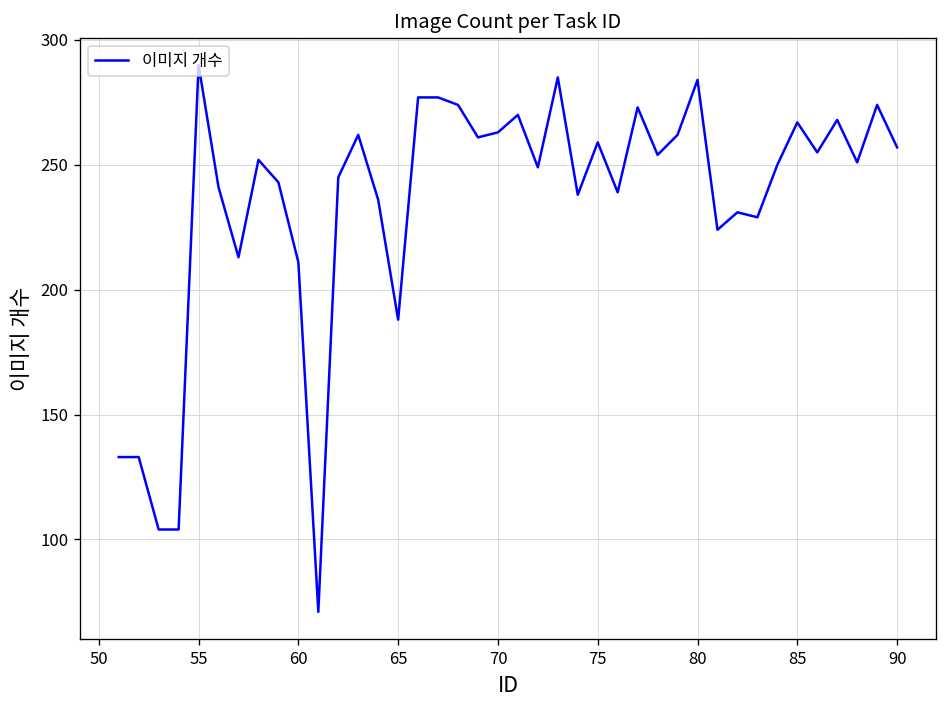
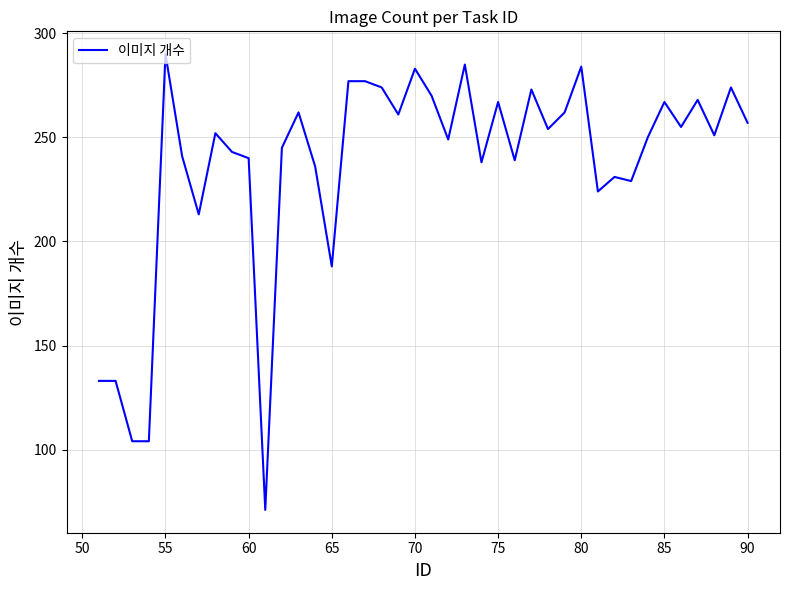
60: 211 -> 240
70: 263 -> 283
75: 259 -> 267
